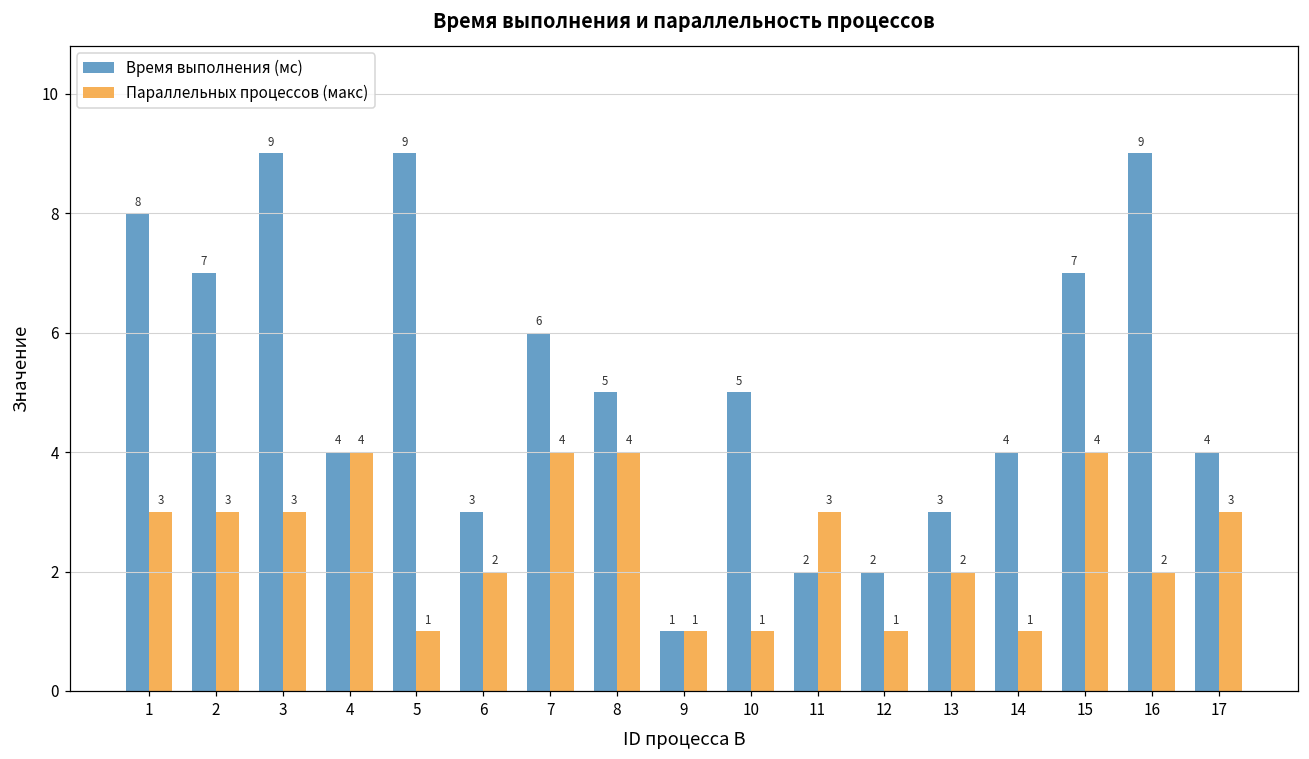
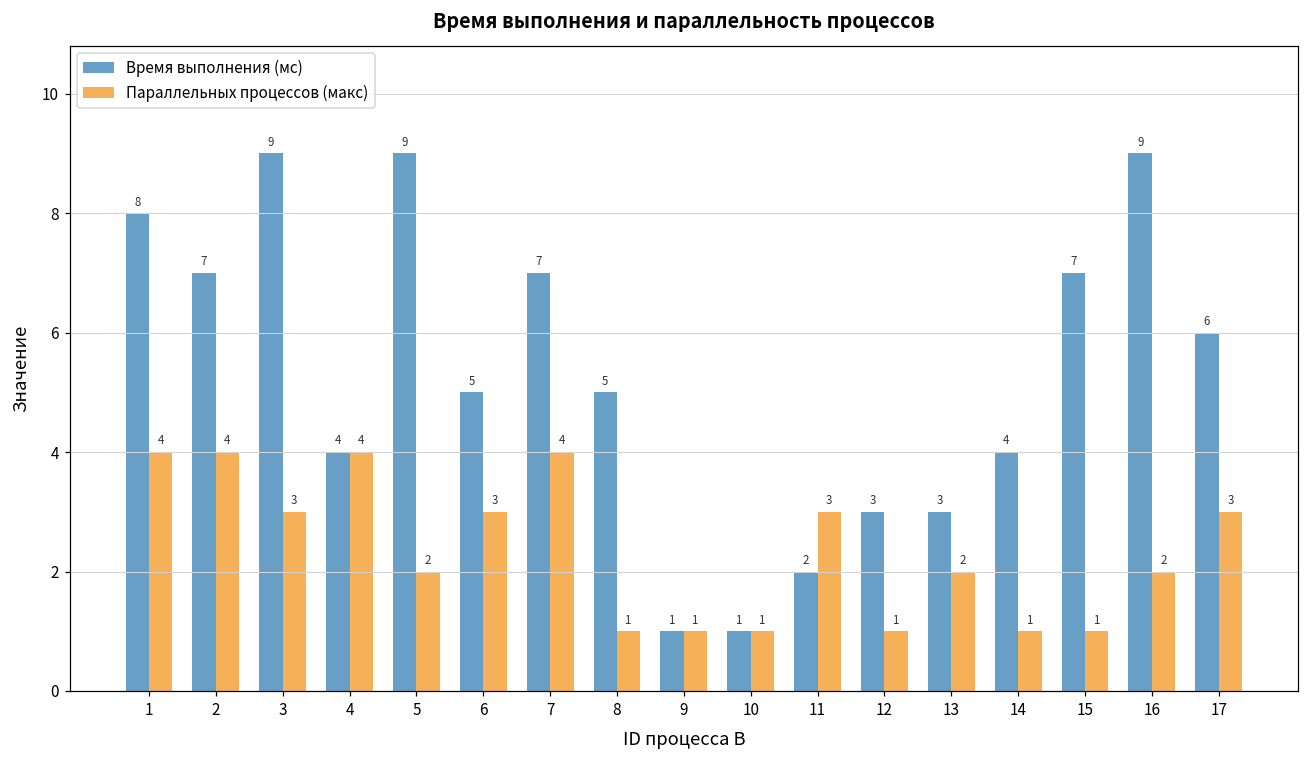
Параллельных процессов (макс), 1: 3 -> 4
Параллельных процессов (макс), 2: 3 -> 4
Параллельных процессов (макс), 5: 1 -> 2
Время выполнения (мс), 6: 3 -> 5
Параллельных процессов (макс), 6: 2 -> 3
Время выполнения (мс), 7: 6 -> 7
Параллельных процессов (макс), 8: 4 -> 1
Время выполнения (мс), 10: 5 -> 1
Время выполнения (мс), 12: 2 -> 3
Параллельных процессов (макс), 15: 4 -> 1
Время выполнения (мс), 17: 4 -> 6
